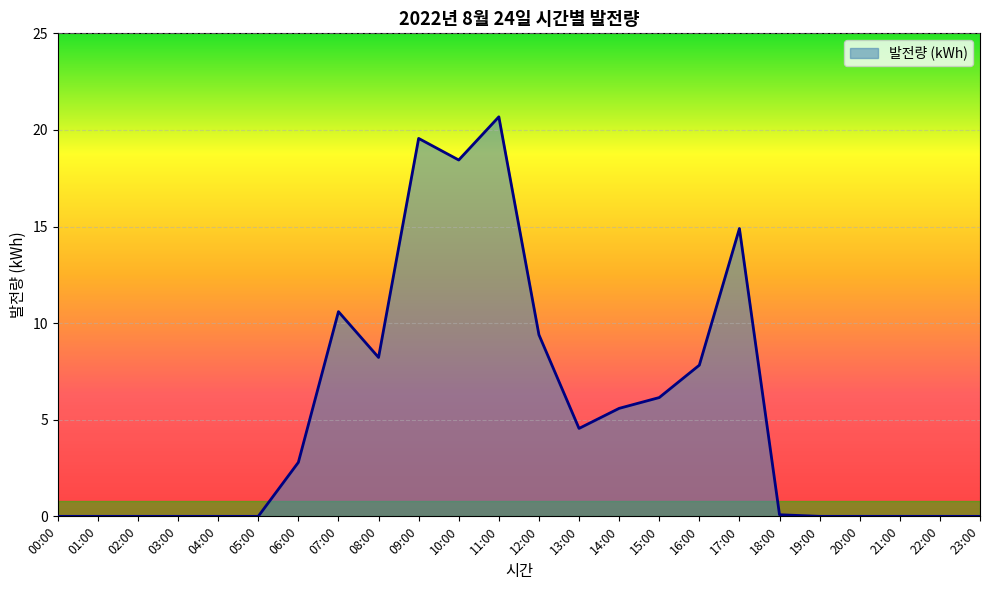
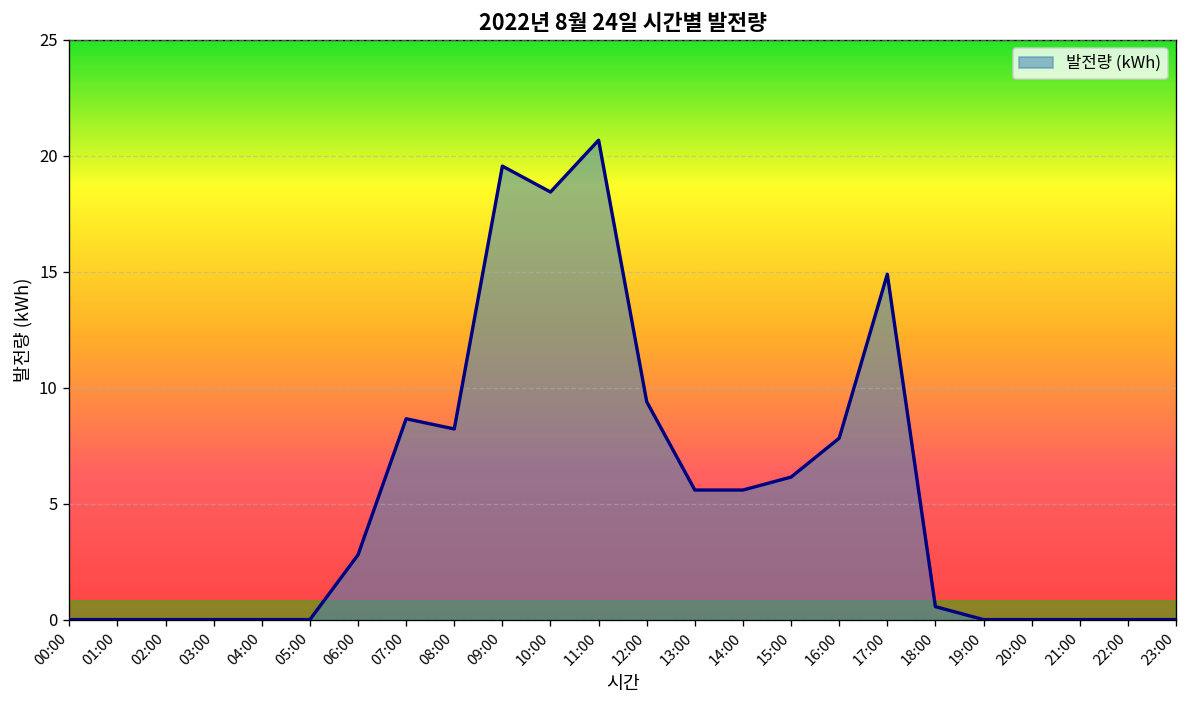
07:00: 10.6 -> 8.7
13:00: 4.6 -> 5.6
18:00: 0.1 -> 0.6
